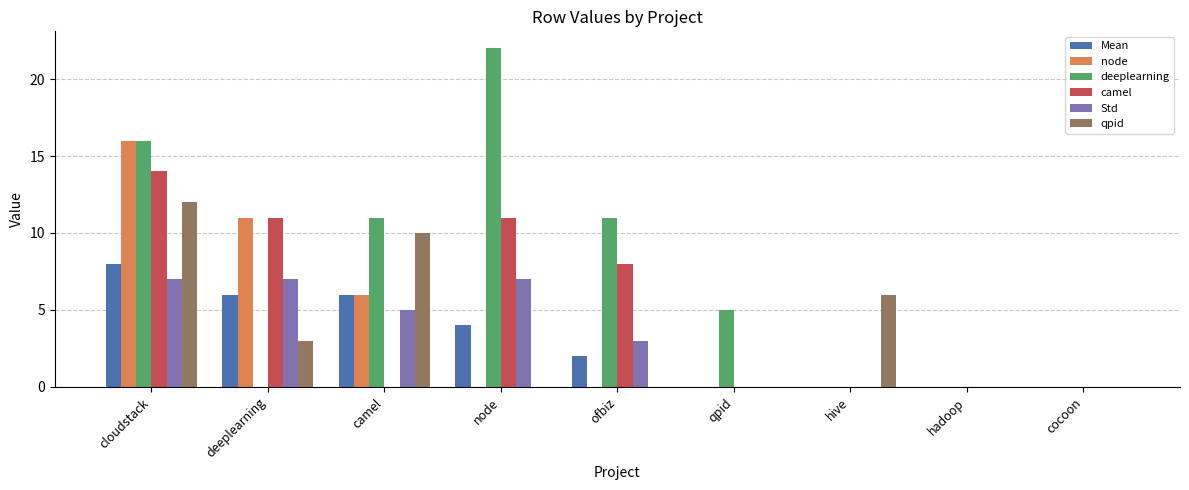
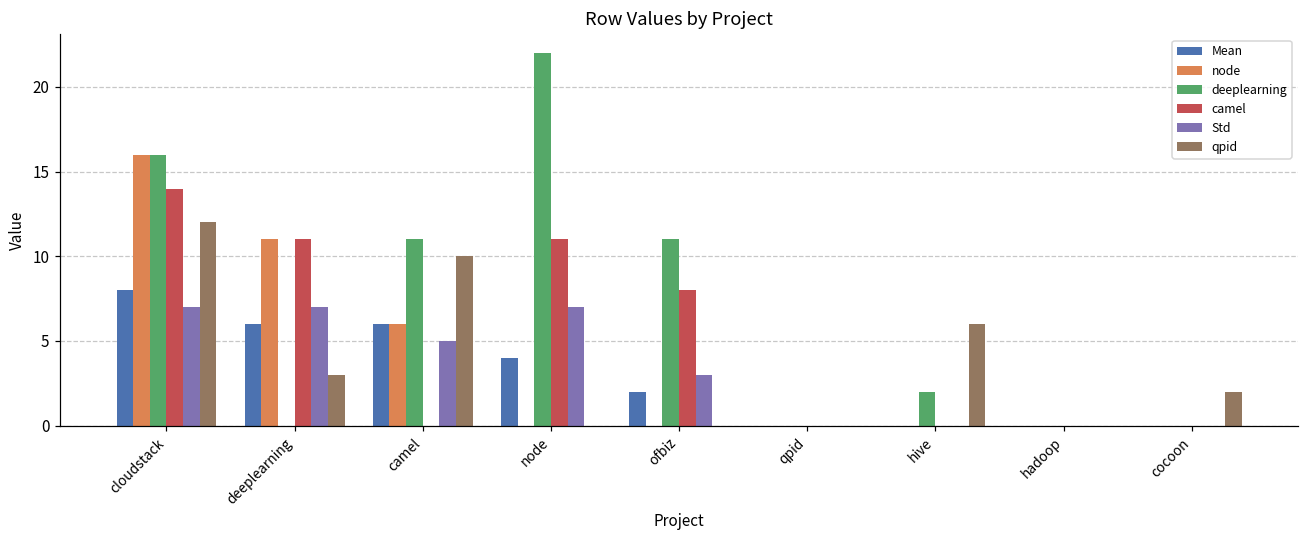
deeplearning, qpid: 5 -> 0
deeplearning, hive: 0 -> 2
qpid, cocoon: 0 -> 2
